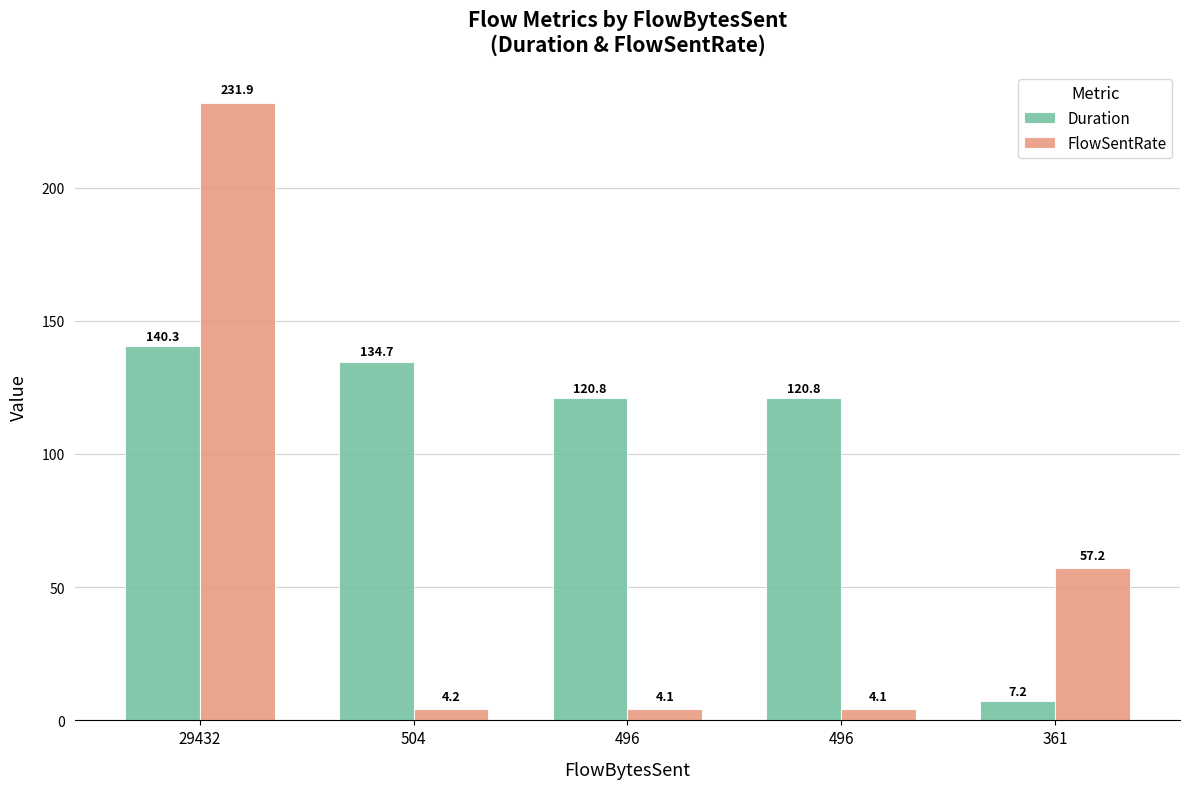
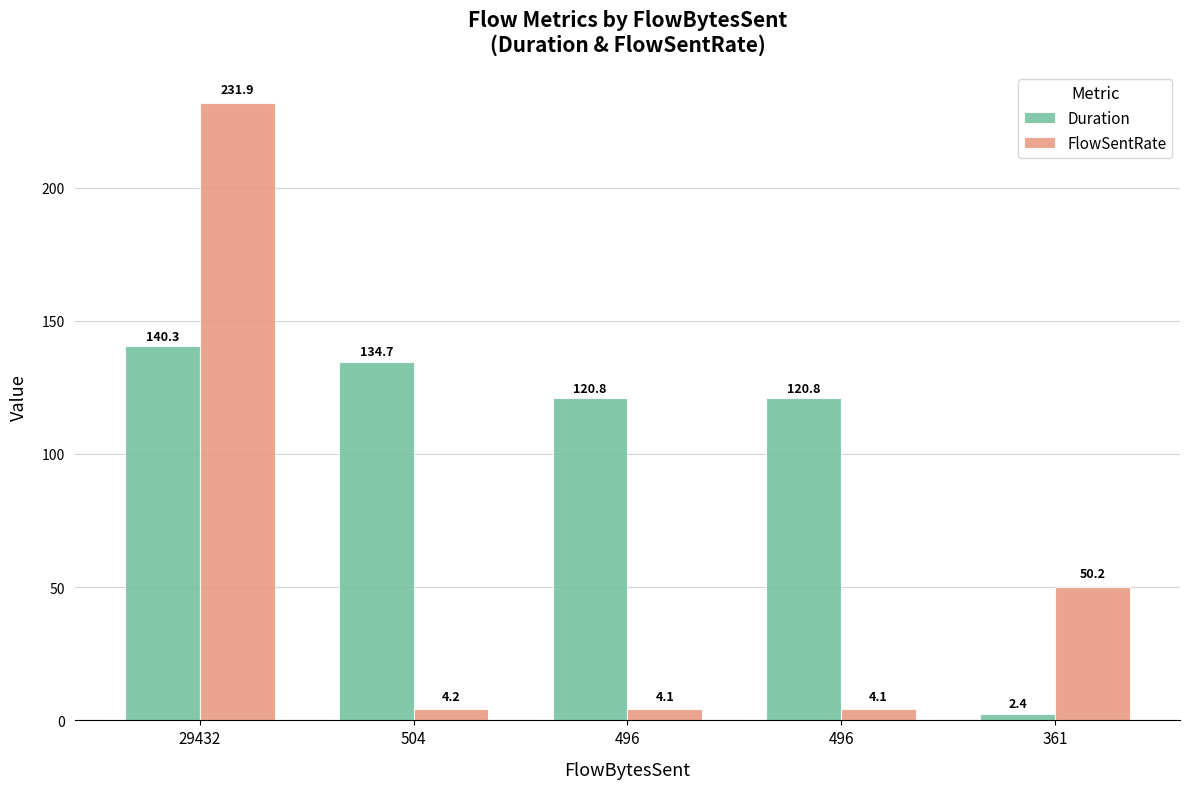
Duration, 361: 7.2 -> 2.4
FlowSentRate, 361: 57.2 -> 50.2
